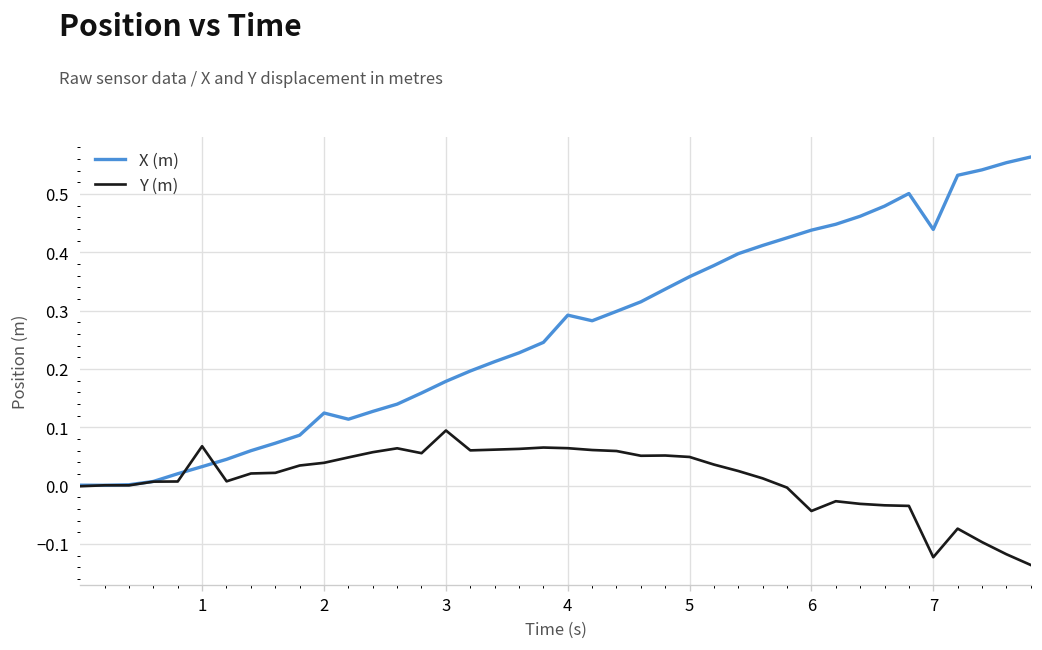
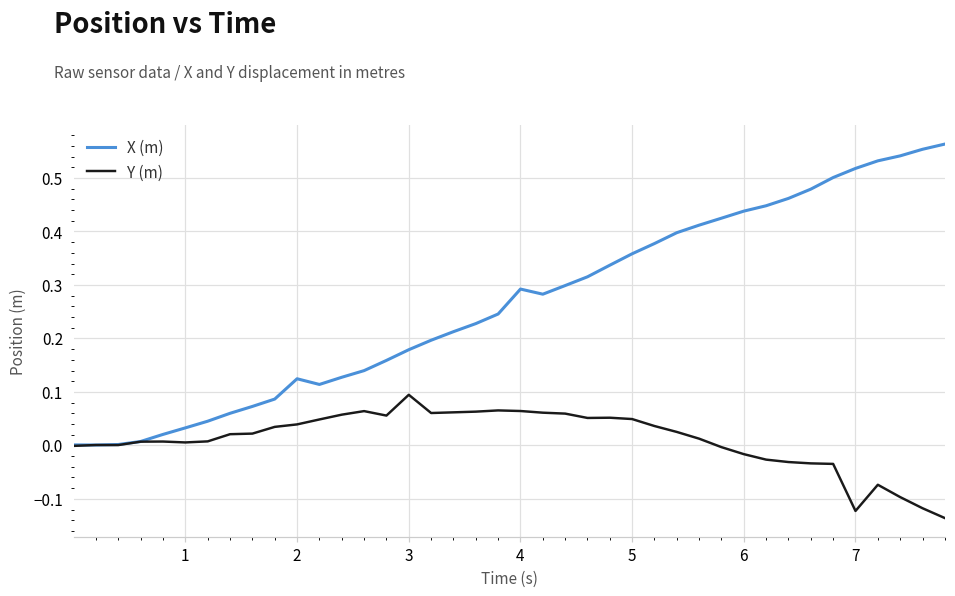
Y (m), 1: 0.07 -> 0.01
Y (m), 6: -0.04 -> -0.02
X (m), 7: 0.44 -> 0.52
